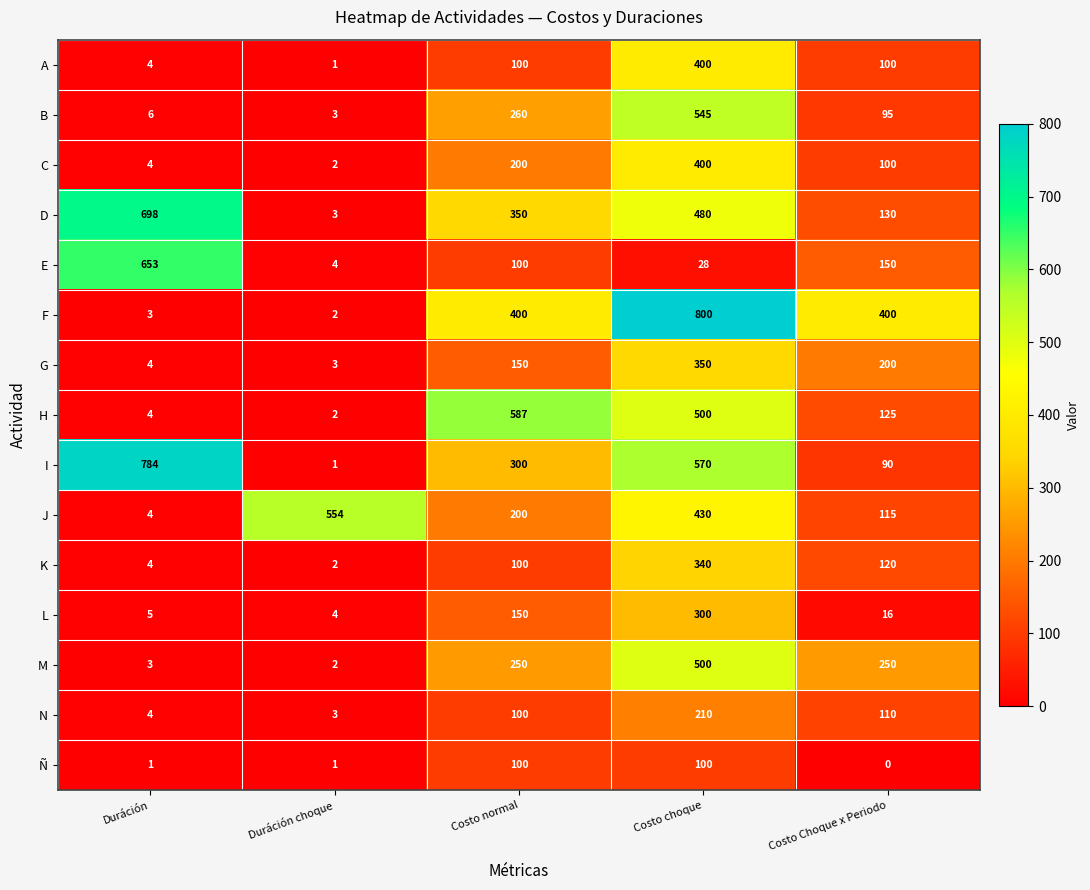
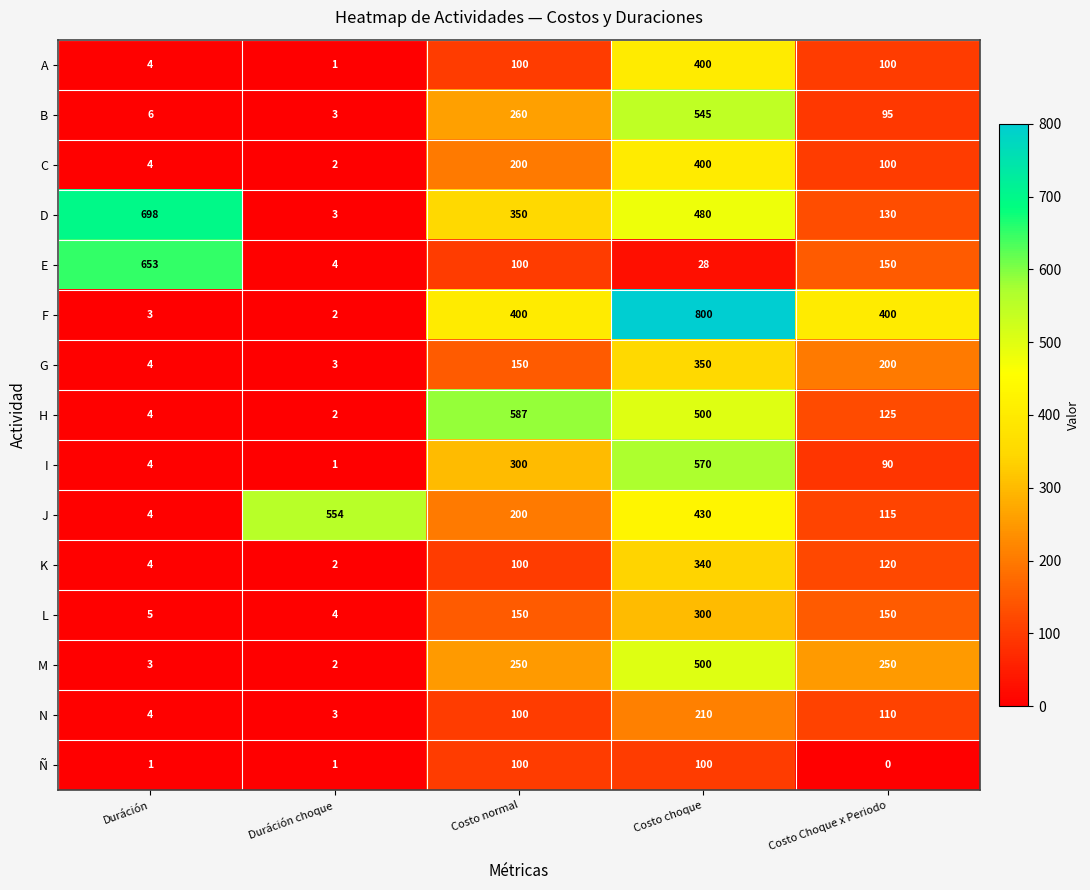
I, Duráción: 784 -> 4
L, Costo Choque x Periodo: 16 -> 150
